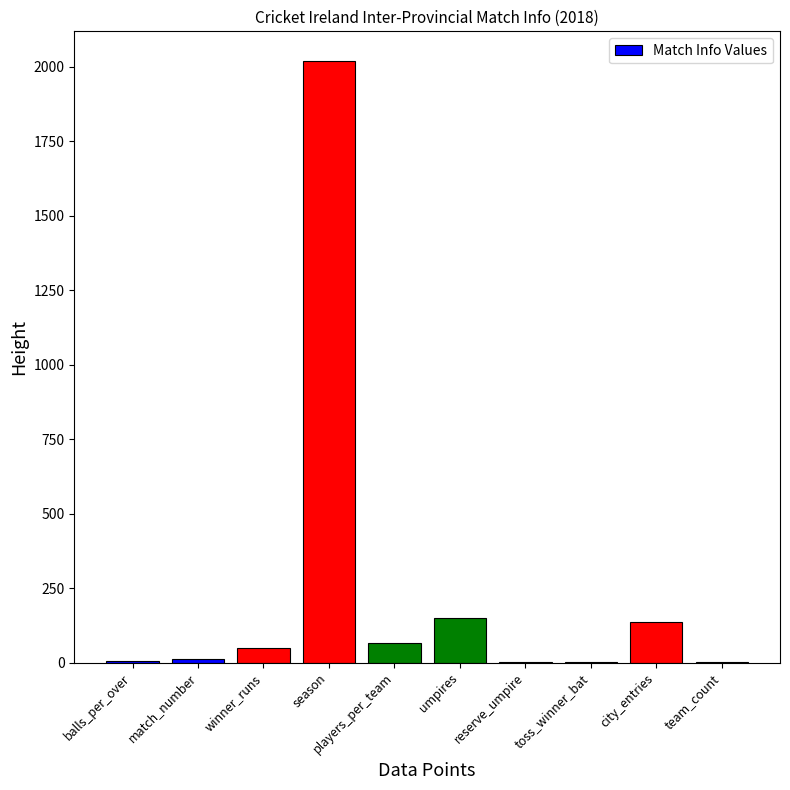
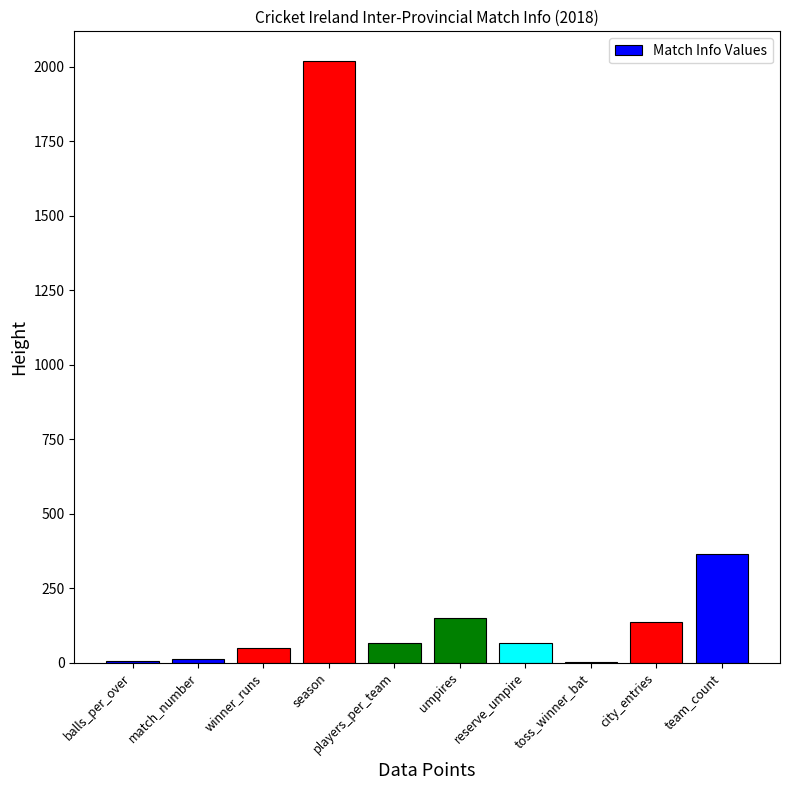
reserve_umpire: 0 -> 70
team_count: 0 -> 360
